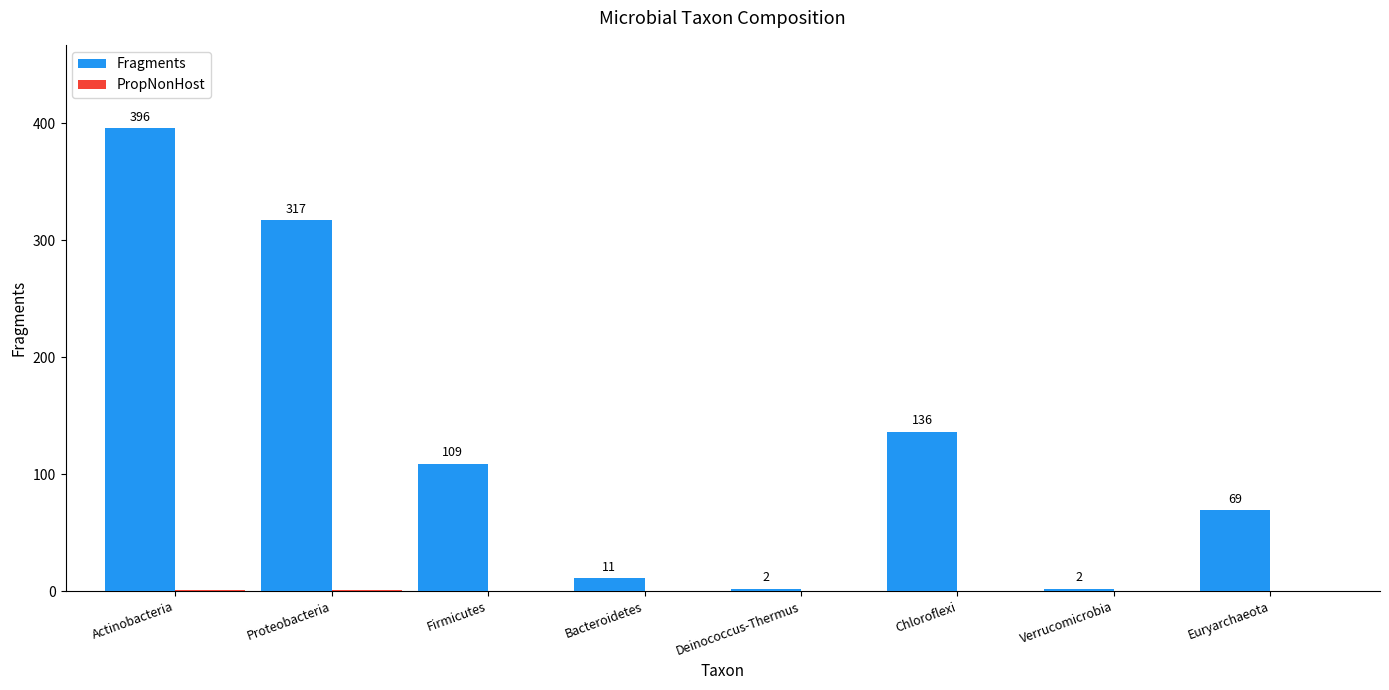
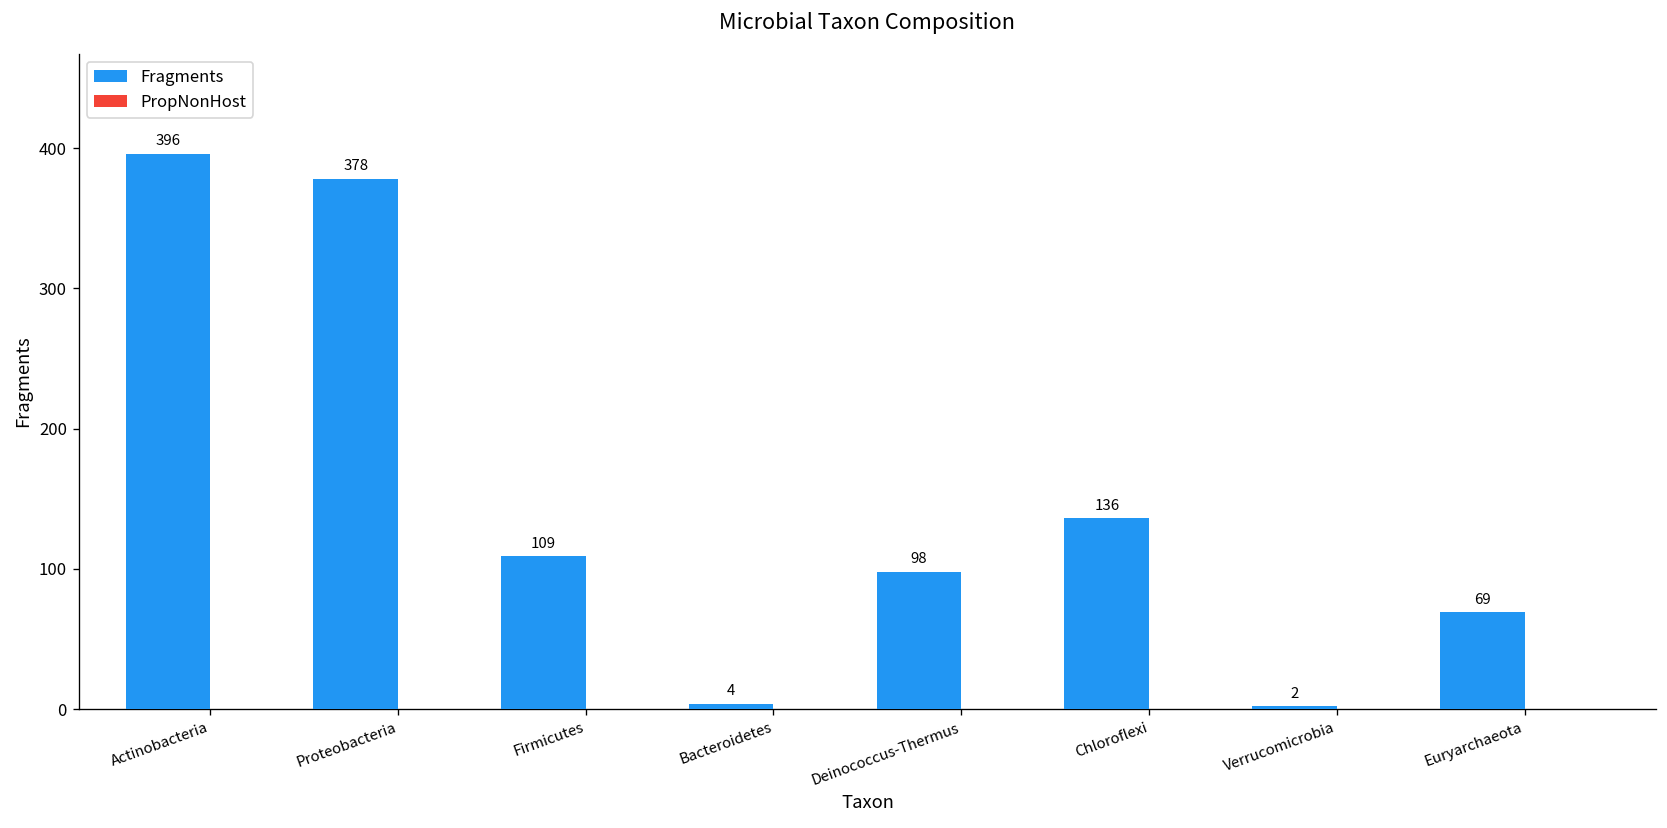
Fragments, Proteobacteria: 317 -> 378
Fragments, Bacteroidetes: 11 -> 4
Fragments, Deinococcus-Thermus: 2 -> 98
